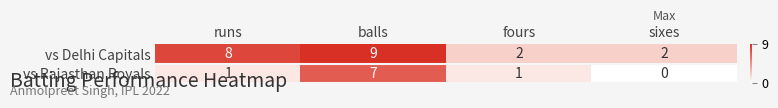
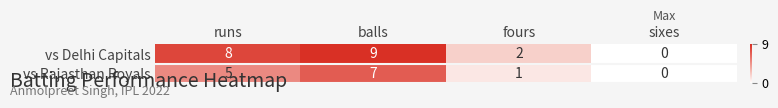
vs Delhi Capitals, sixes: 2 -> 0
vs Rajasthan Royals, runs: 1 -> 5
